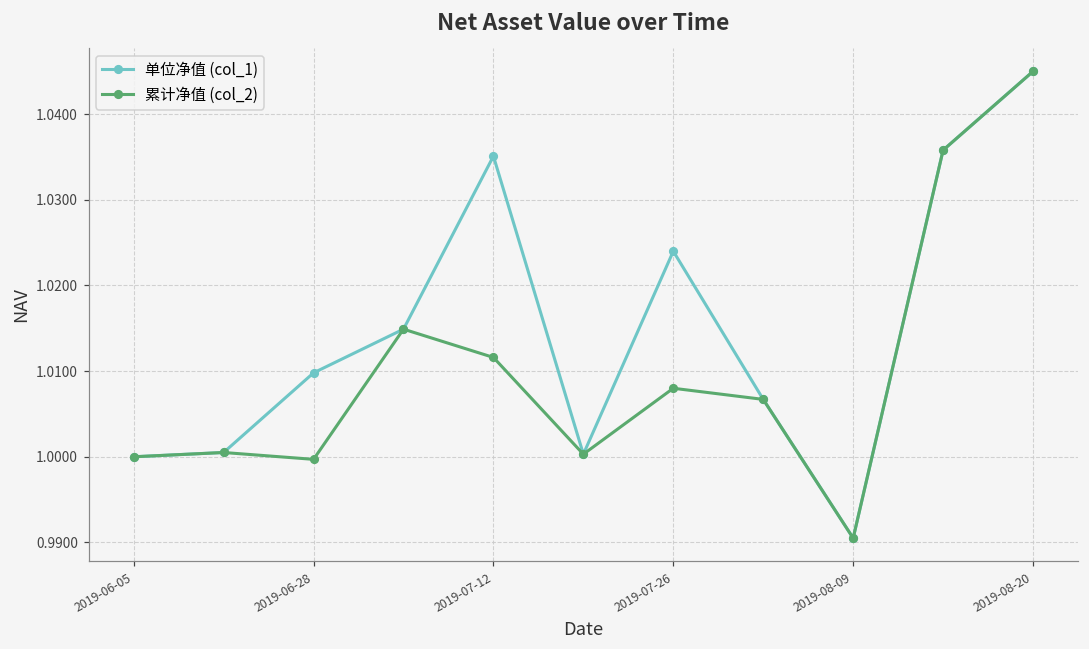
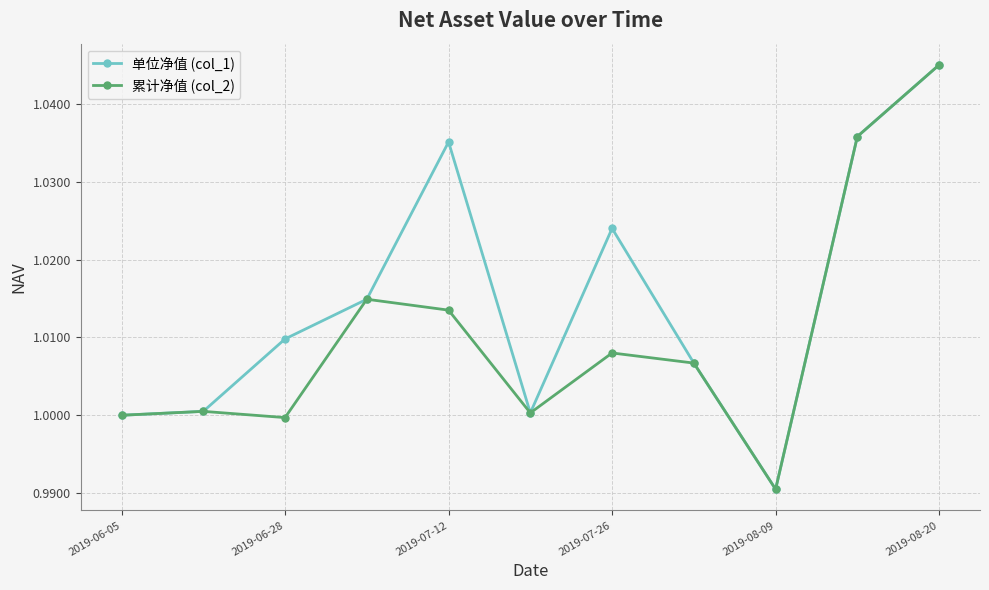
累计净值 (col_2), 2019-07-12: 1.012 -> 1.014
